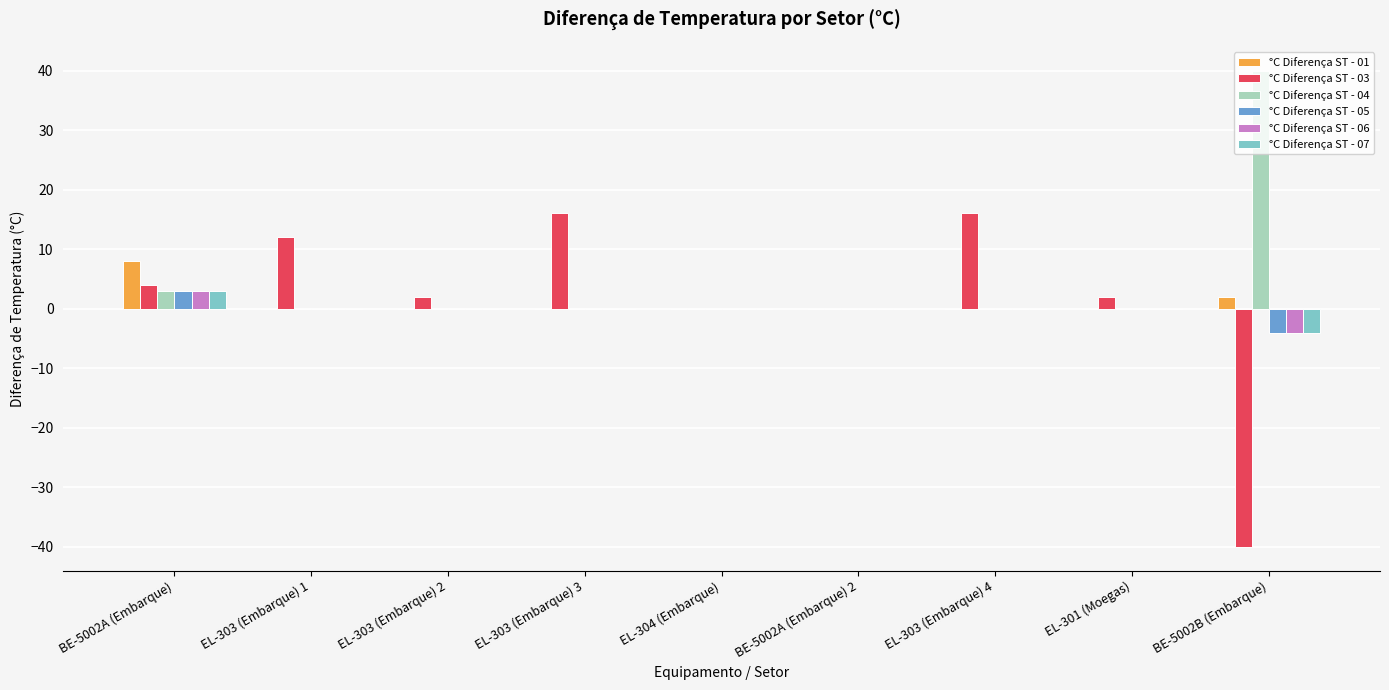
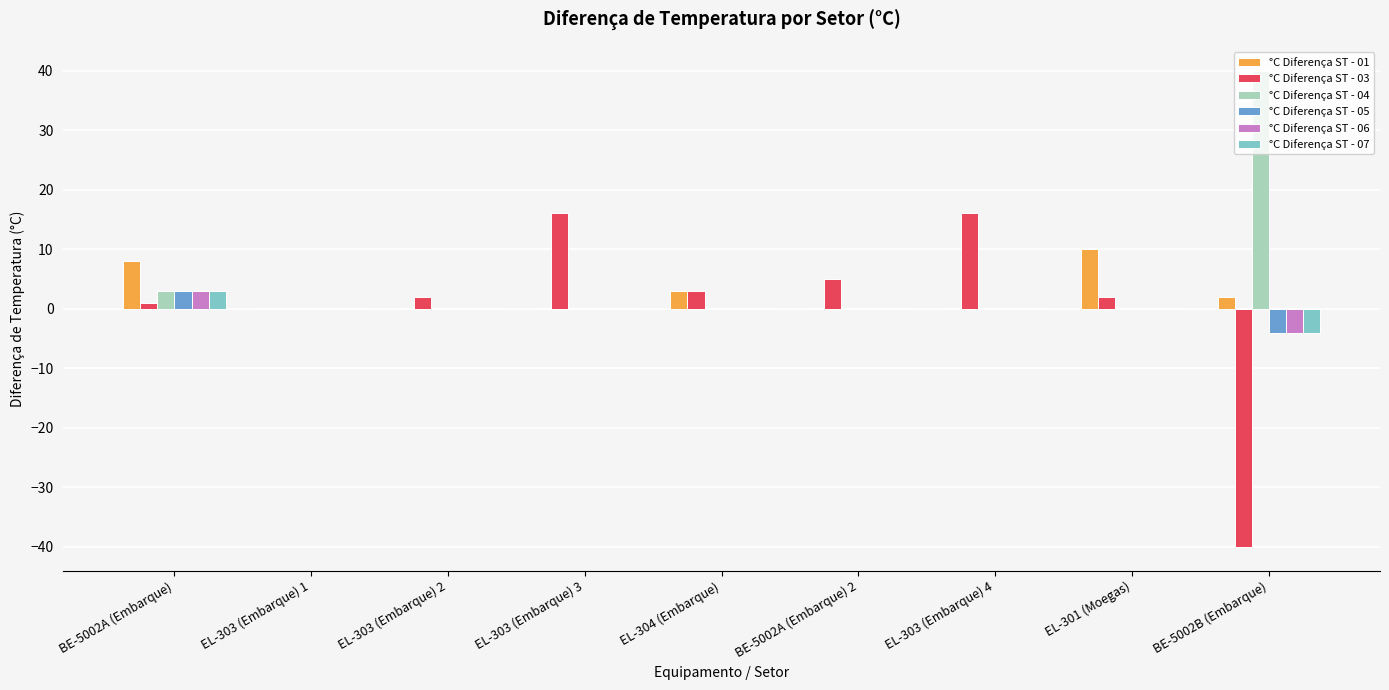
°C Diferença ST - 03, BE-5002A (Embarque): 4 -> 1
°C Diferença ST - 03, EL-303 (Embarque) 1: 12 -> 0
°C Diferença ST - 01, EL-304 (Embarque): 0 -> 3
°C Diferença ST - 03, EL-304 (Embarque): 0 -> 3
°C Diferença ST - 03, BE-5002A (Embarque) 2: 0 -> 5
°C Diferença ST - 01, EL-301 (Moegas): 0 -> 10
